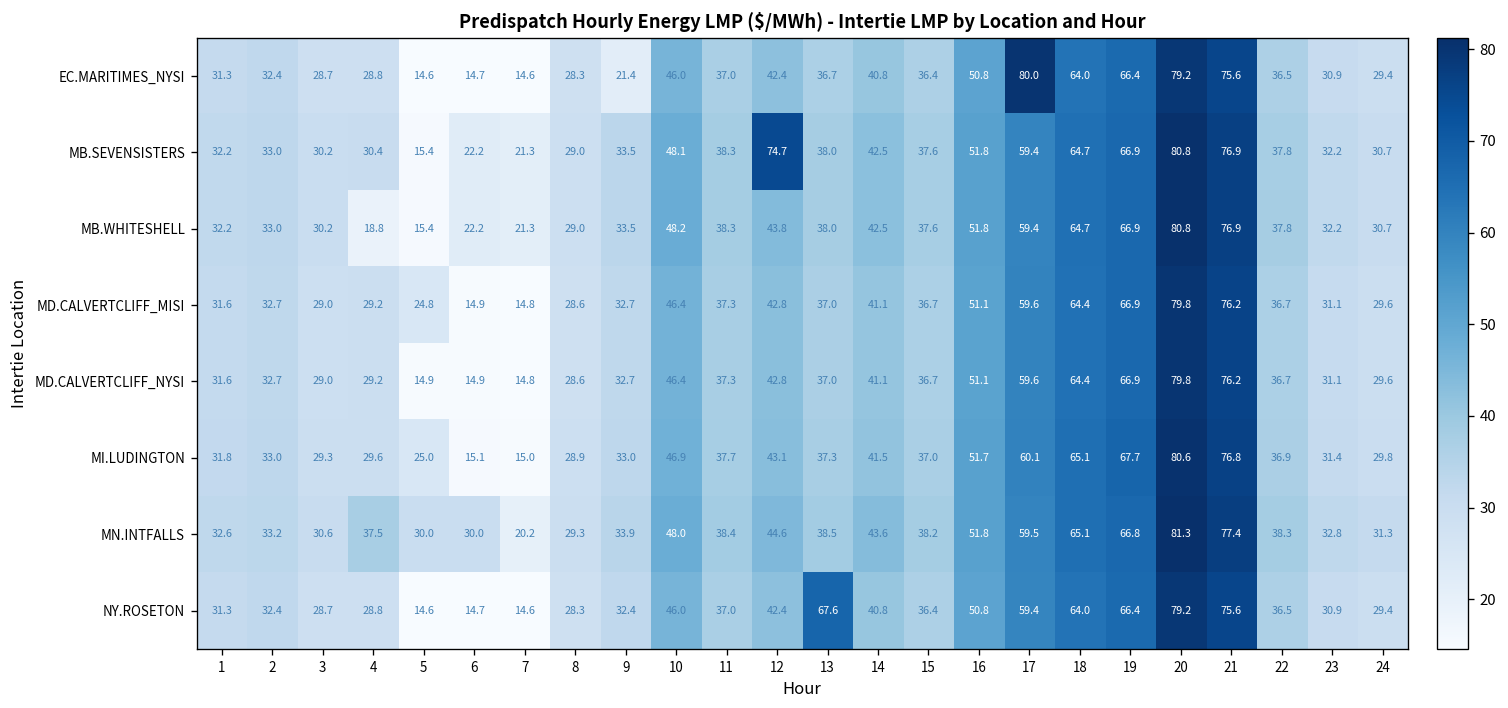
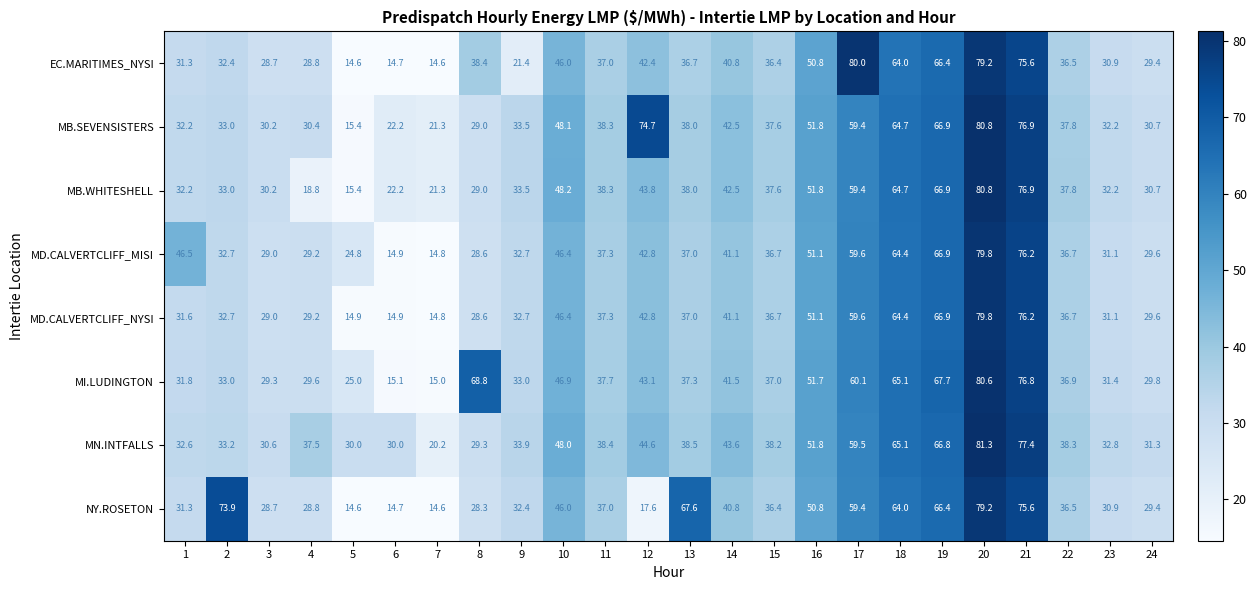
EC.MARITIMES_NYSI, 8: 28.3 -> 38.4
MD.CALVERTCLIFF_MISI, 1: 31.6 -> 46.5
MI.LUDINGTON, 8: 28.9 -> 68.8
NY.ROSETON, 2: 32.4 -> 73.9
NY.ROSETON, 12: 42.4 -> 17.6
